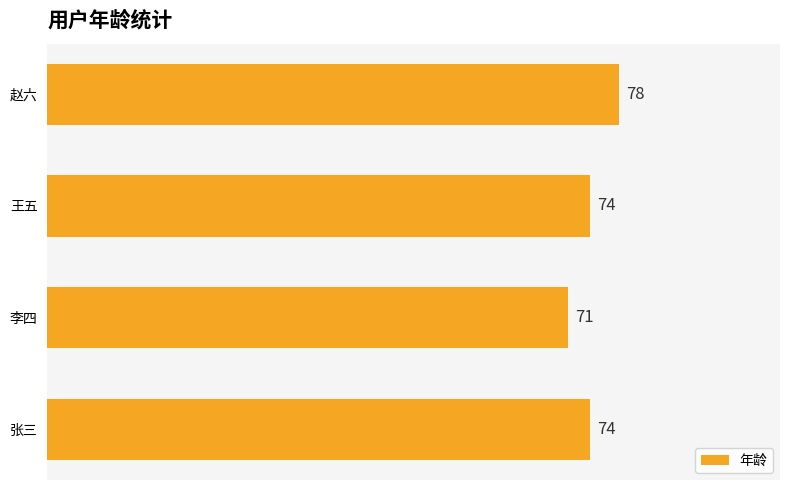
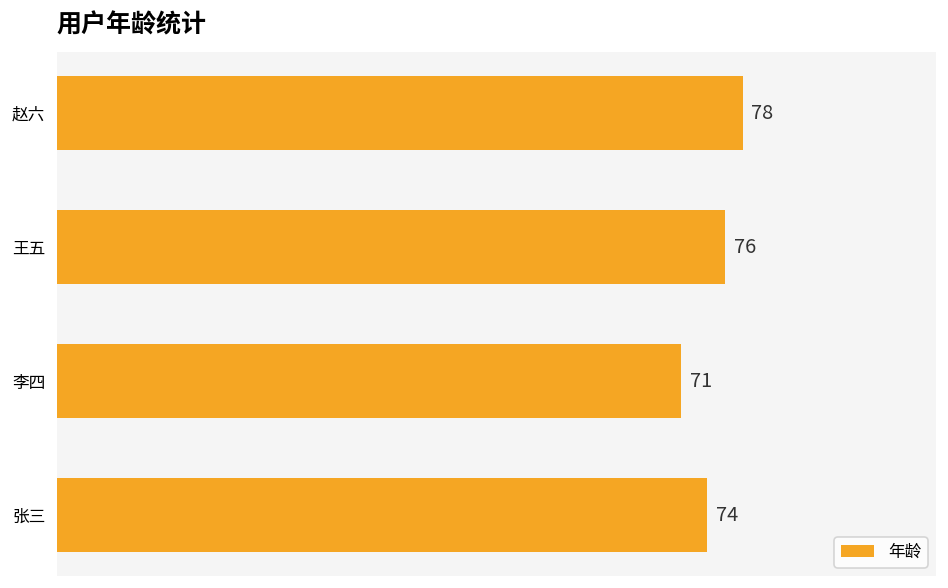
王五: 74 -> 76
